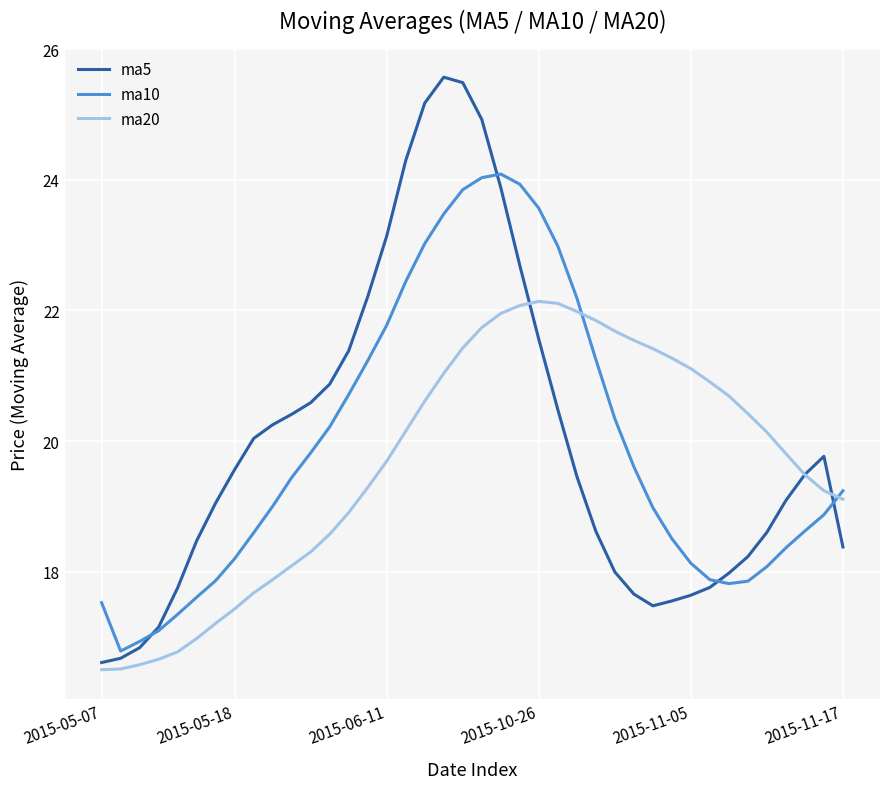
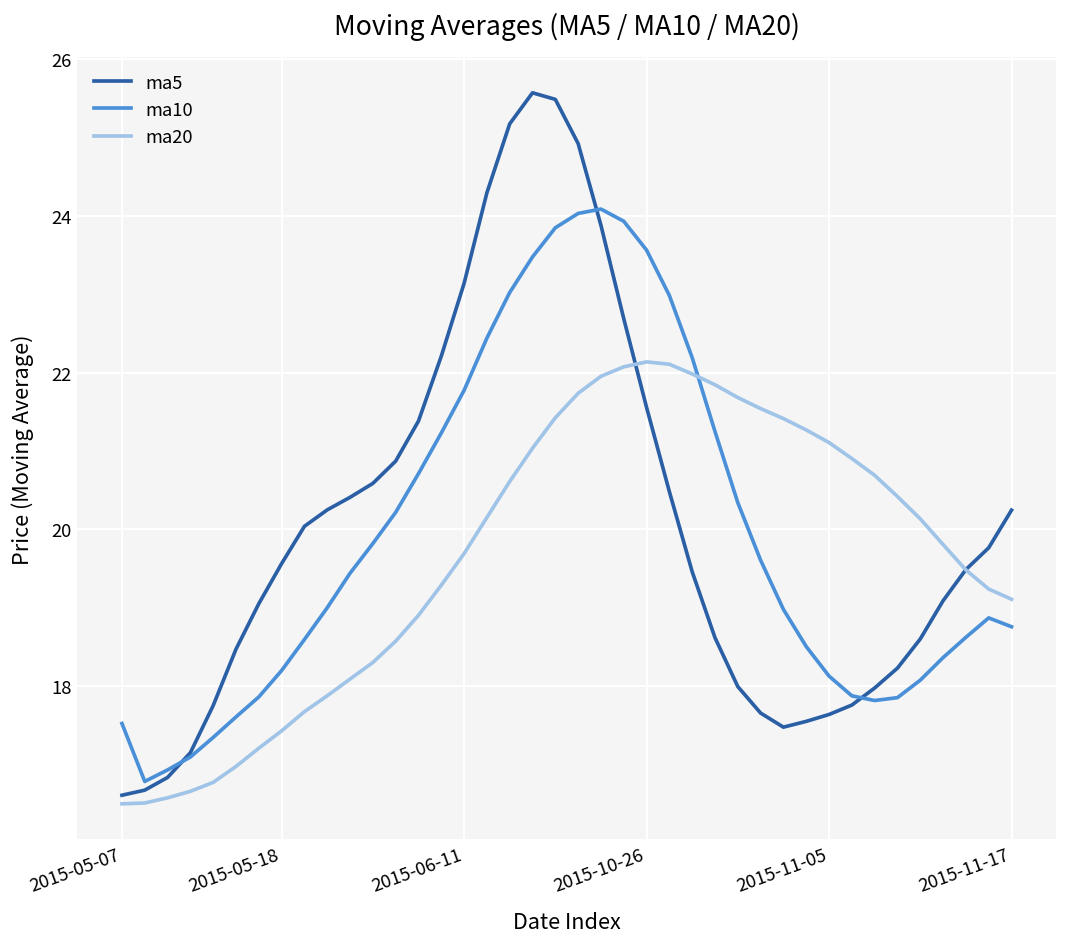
ma5, 2015-11-17: 18.4 -> 20.2
ma10, 2015-11-17: 19.2 -> 18.8
